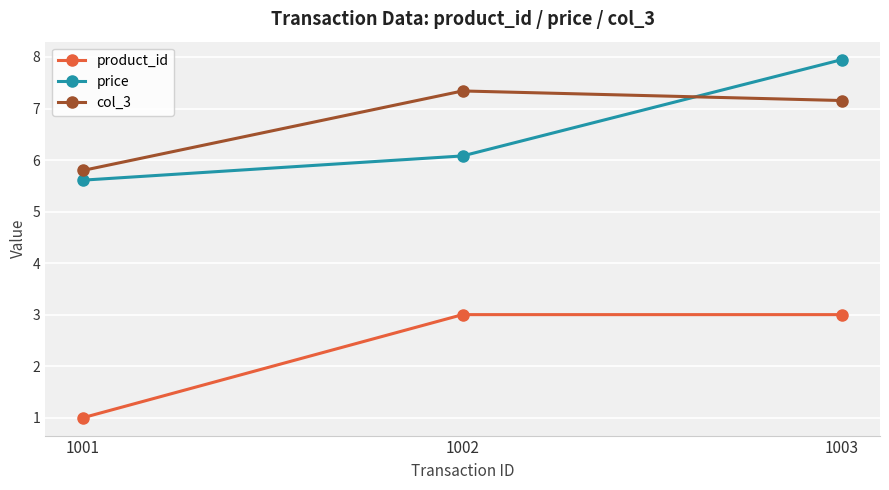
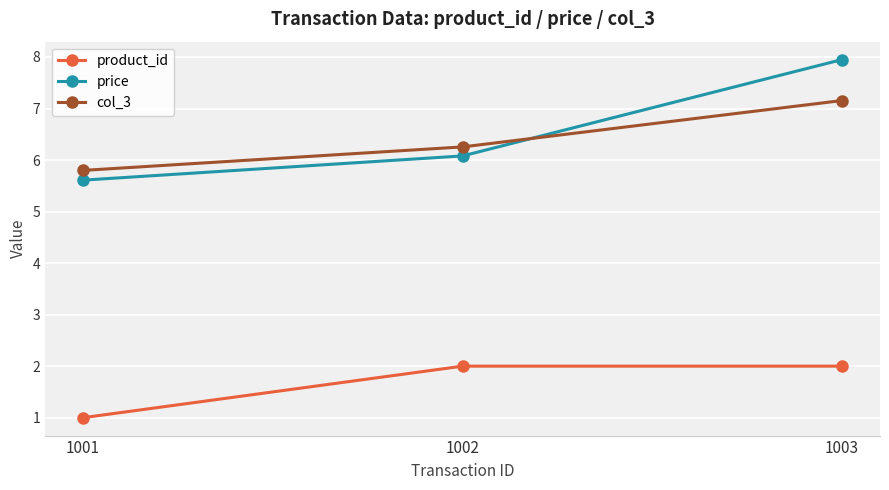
product_id, 1002: 3 -> 2
col_3, 1002: 7.3 -> 6.3
product_id, 1003: 3 -> 2
